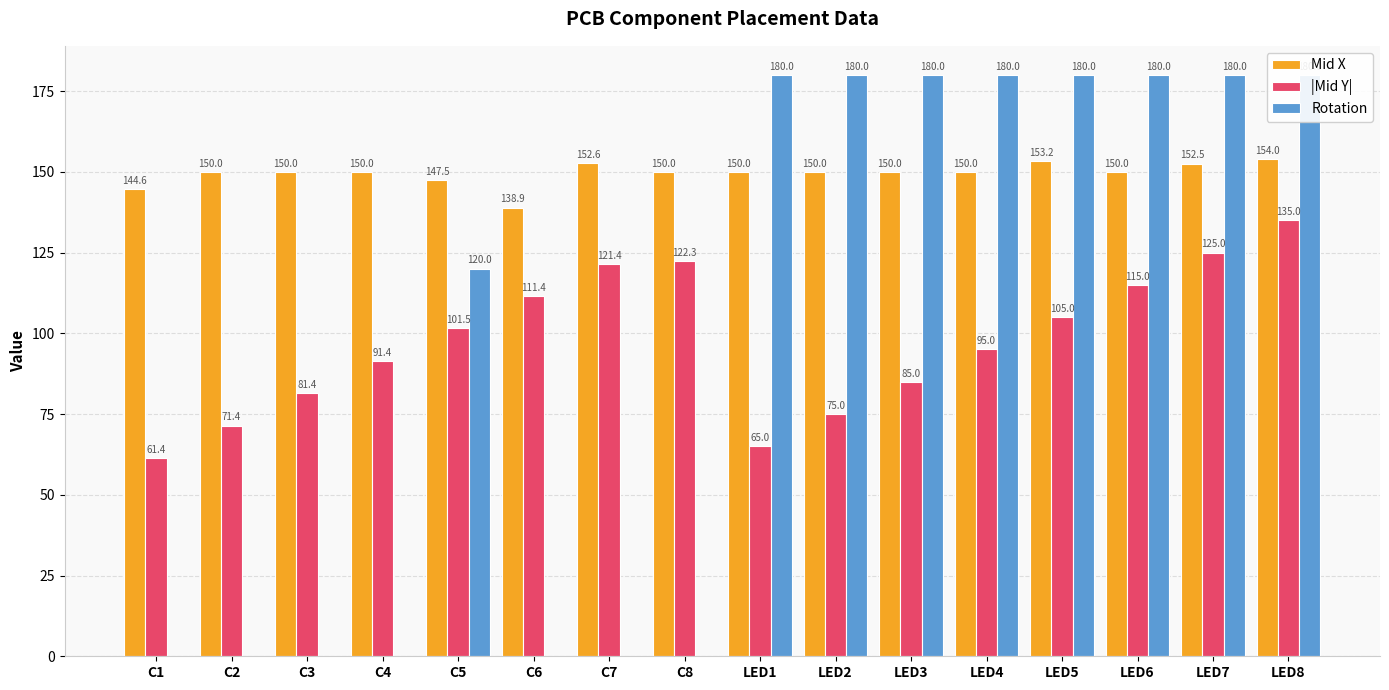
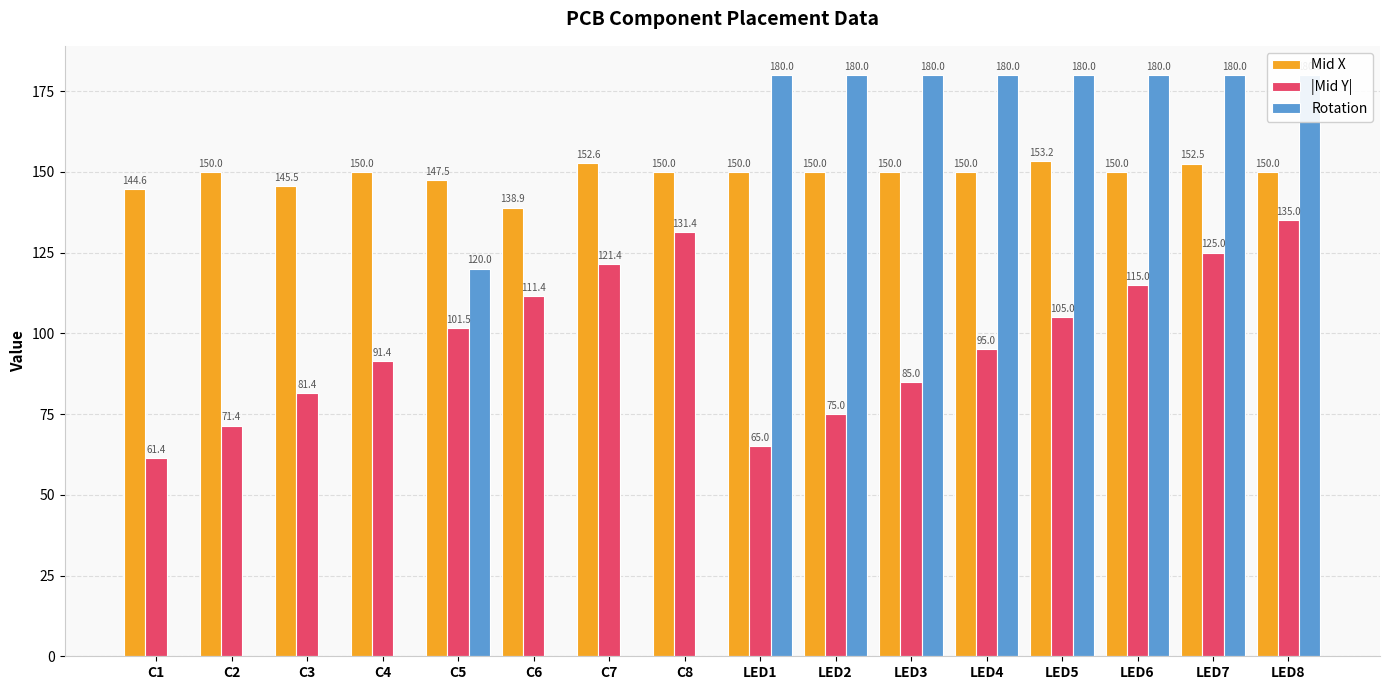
Mid X, C3: 150.0 -> 145.5
|Mid Y|, C8: 122.3 -> 131.4
Mid X, LED8: 154.0 -> 150.0
